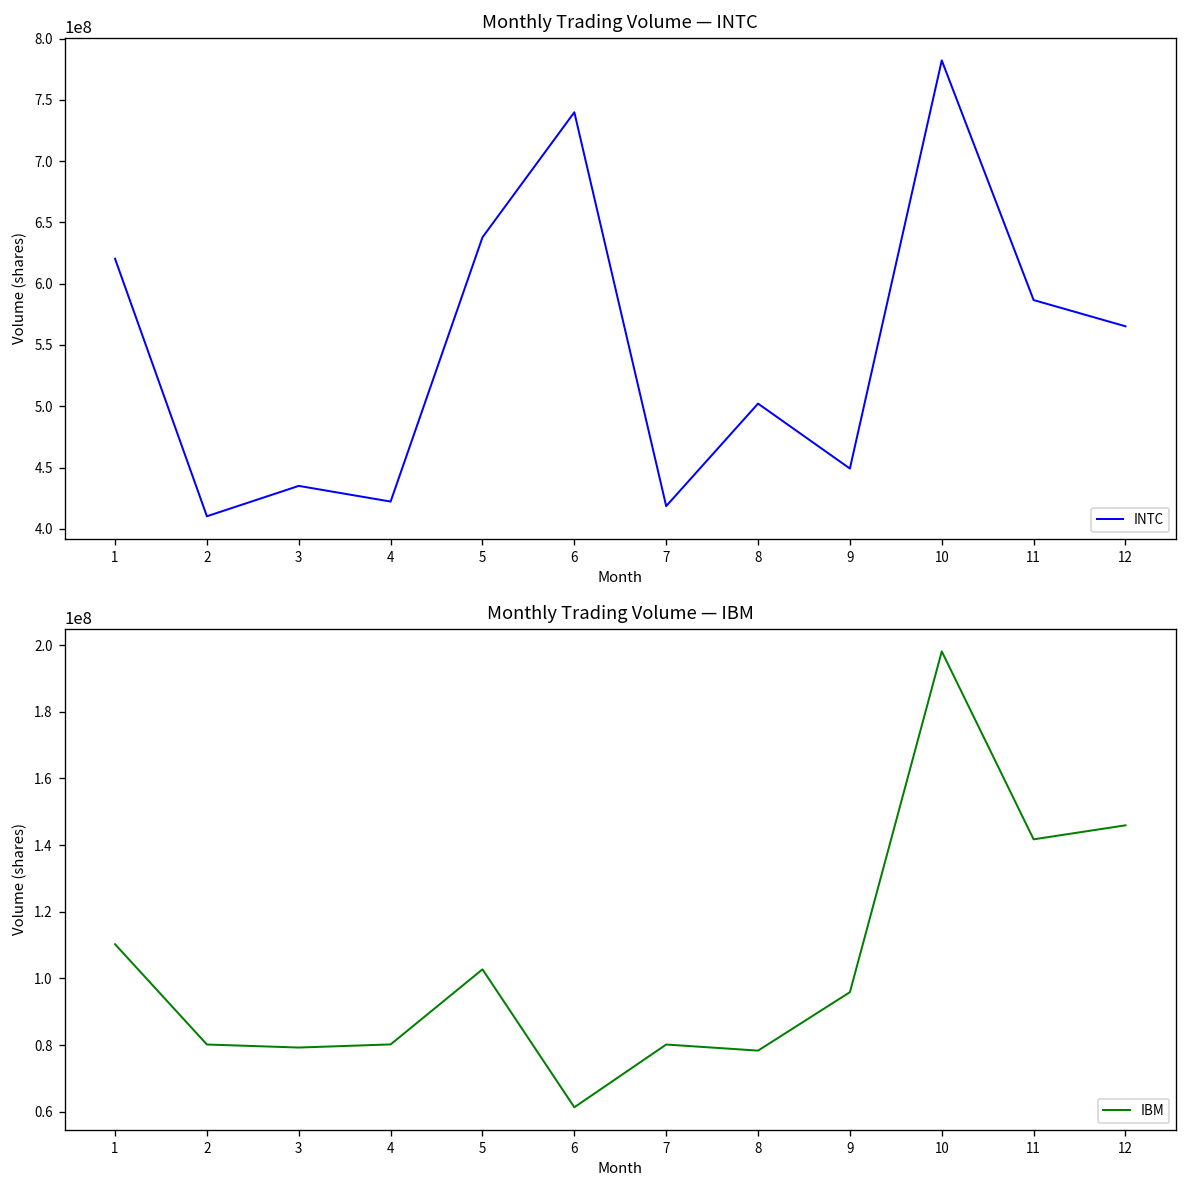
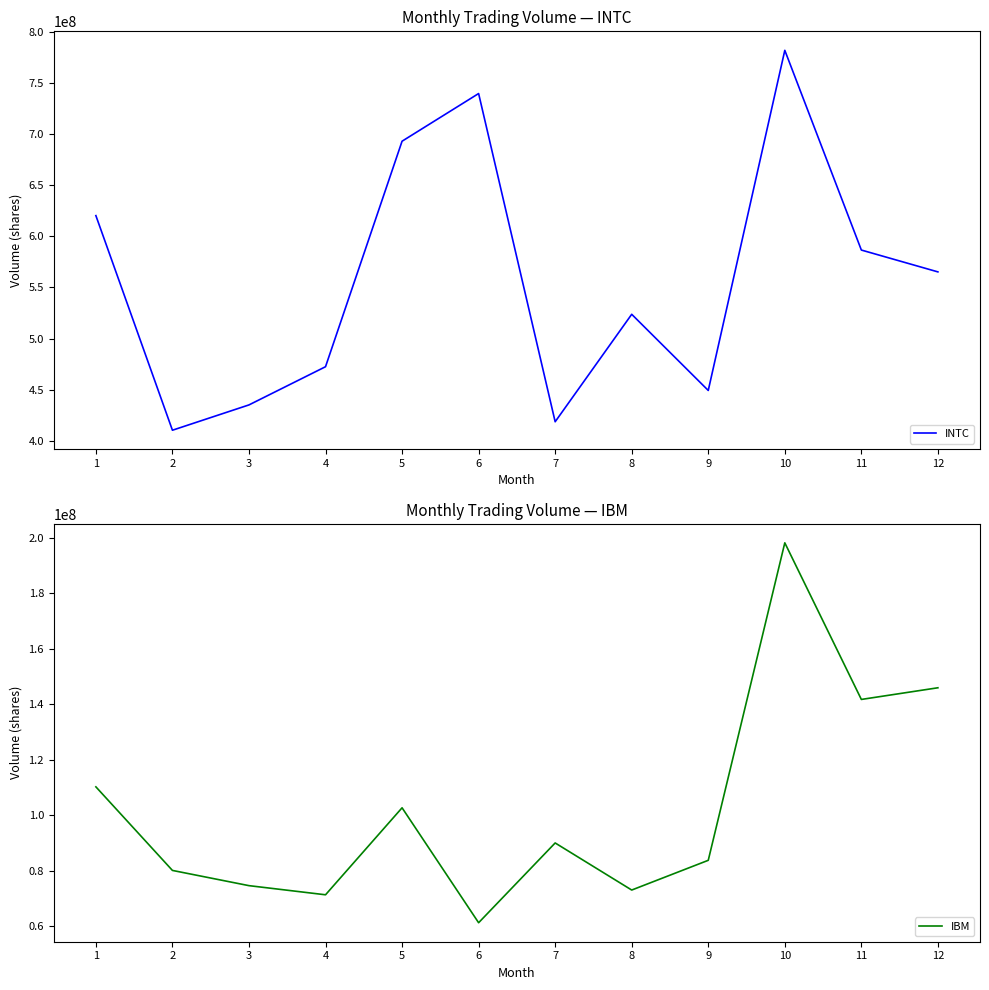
Monthly Trading Volume — INTC, 4: 422000000 -> 472000000
Monthly Trading Volume — INTC, 5: 638000000 -> 693000000
Monthly Trading Volume — INTC, 8: 502000000 -> 524000000
Monthly Trading Volume — IBM, 3: 79000000 -> 75000000
Monthly Trading Volume — IBM, 4: 80000000 -> 71000000
Monthly Trading Volume — IBM, 7: 80000000 -> 90000000
Monthly Trading Volume — IBM, 8: 78000000 -> 73000000
Monthly Trading Volume — IBM, 9: 96000000 -> 84000000
